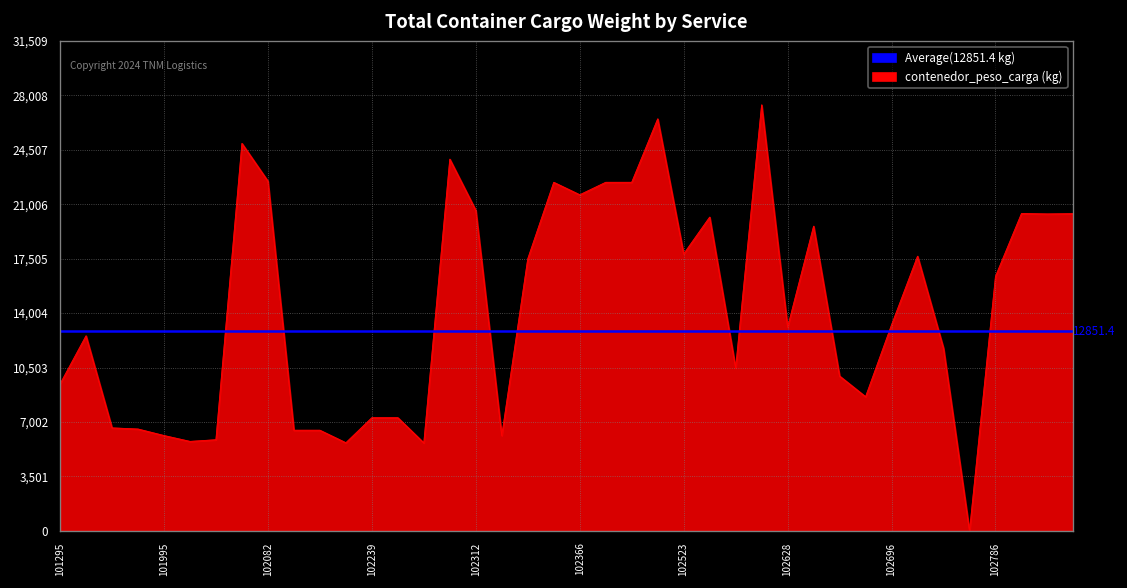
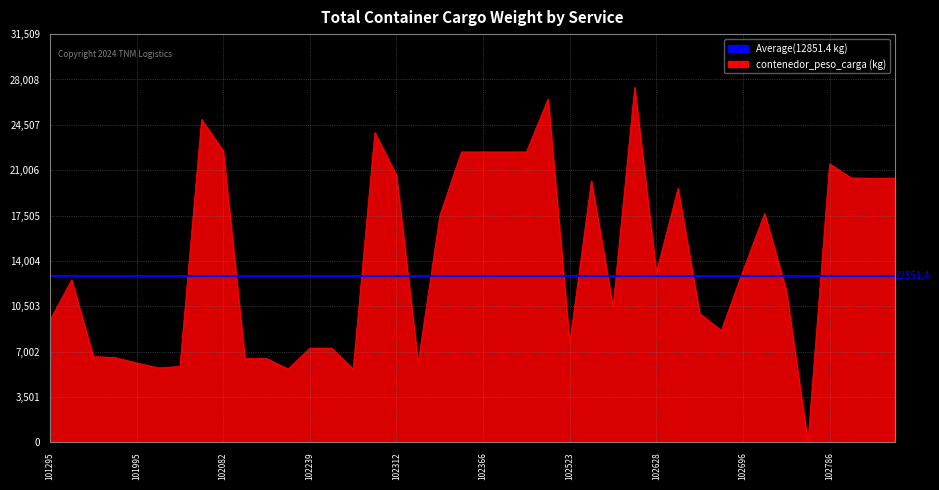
102366: 21,600 -> 22,400
102523: 17,800 -> 7,700
102786: 16,400 -> 21,500
